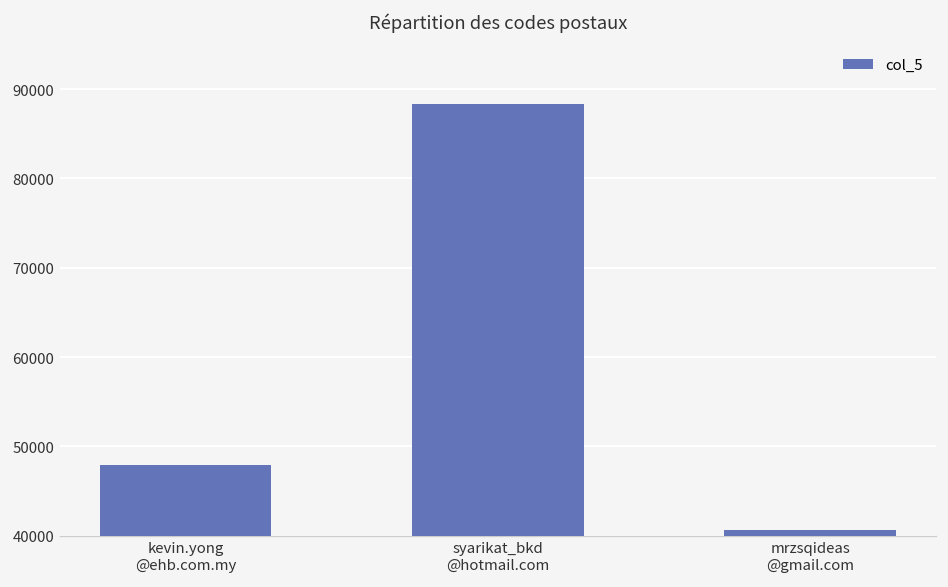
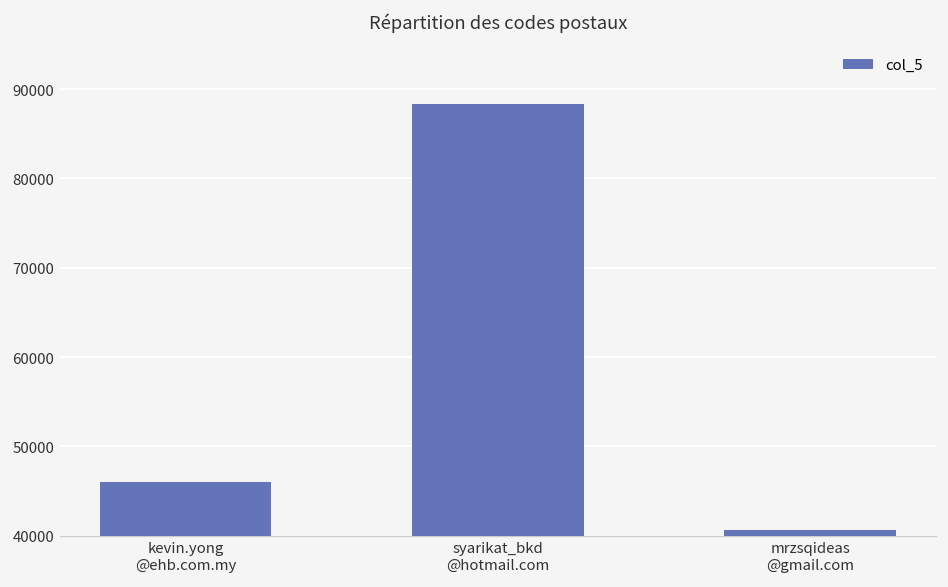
kevin.yong @ehb.com.my: 48000 -> 46000
